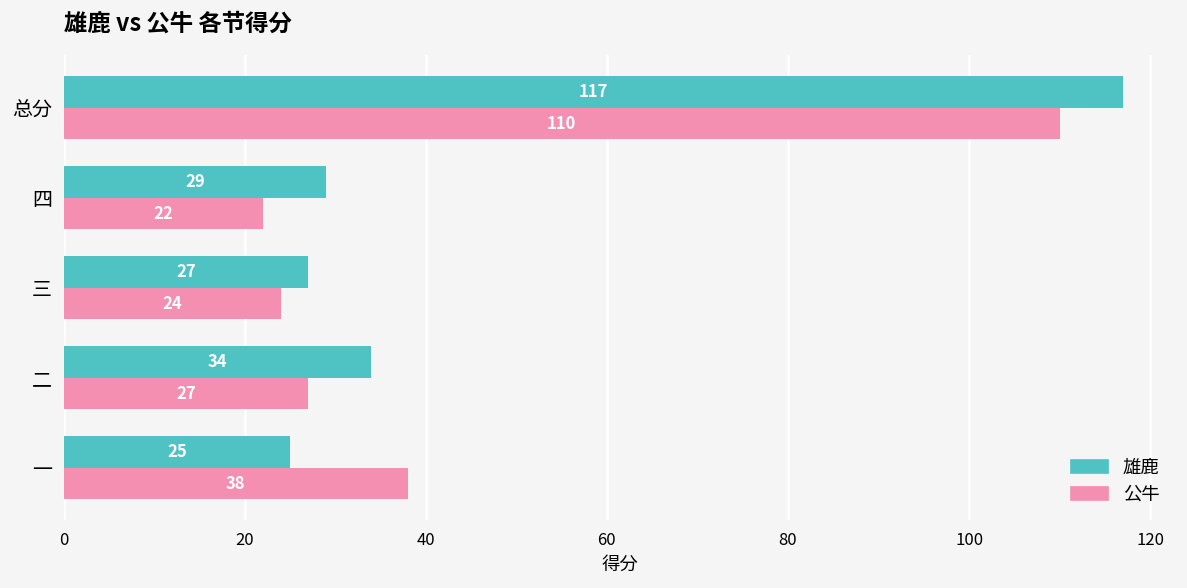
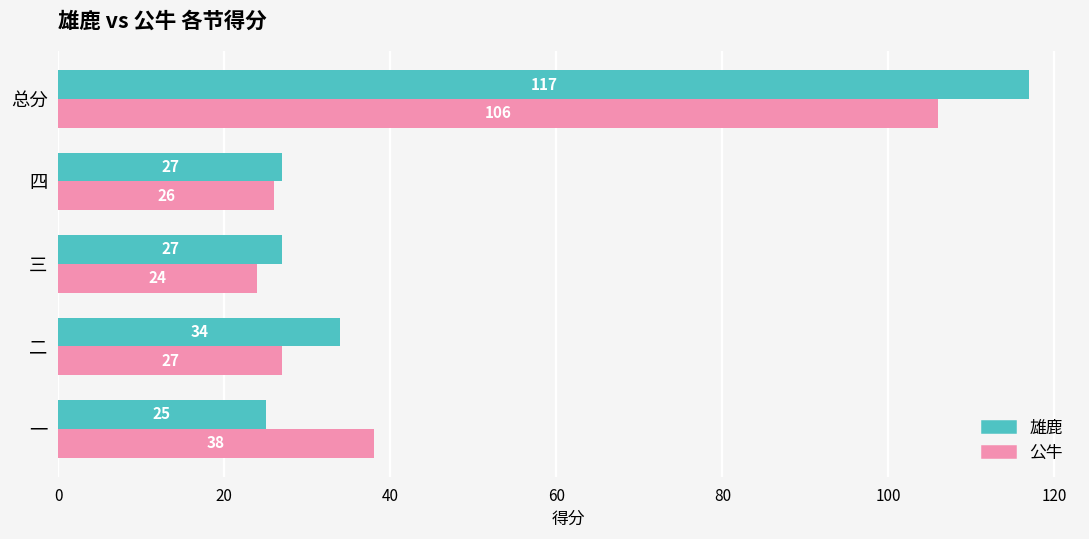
公牛, 总分: 110 -> 106
雄鹿, 四: 29 -> 27
公牛, 四: 22 -> 26
